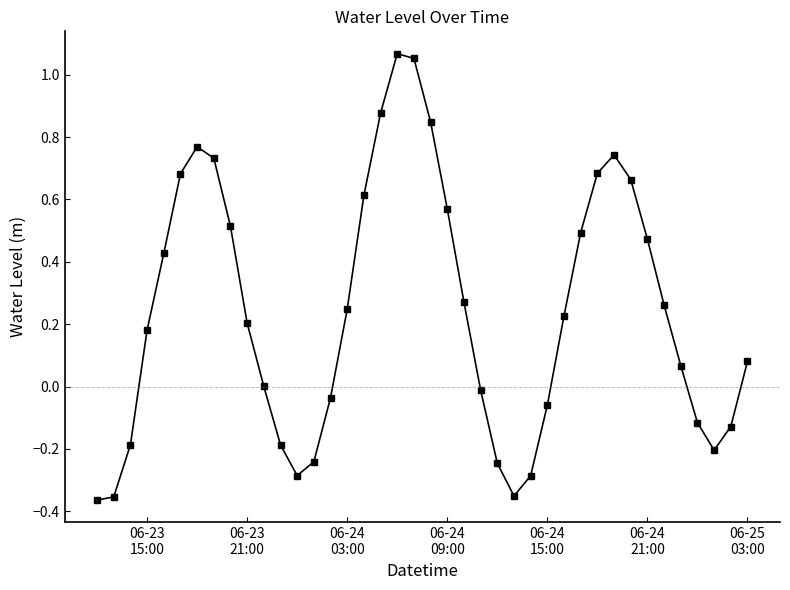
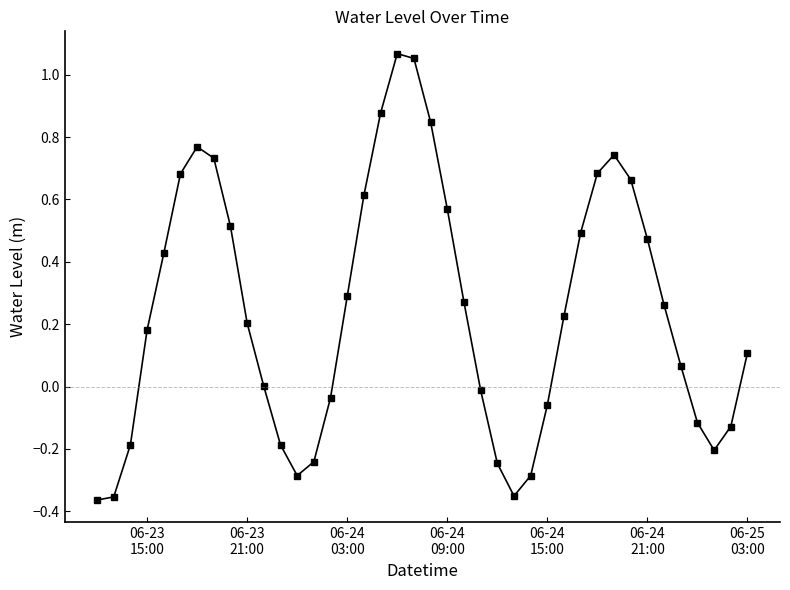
06-24 03:00: 0.25 -> 0.29
06-25 03:00: 0.08 -> 0.11
